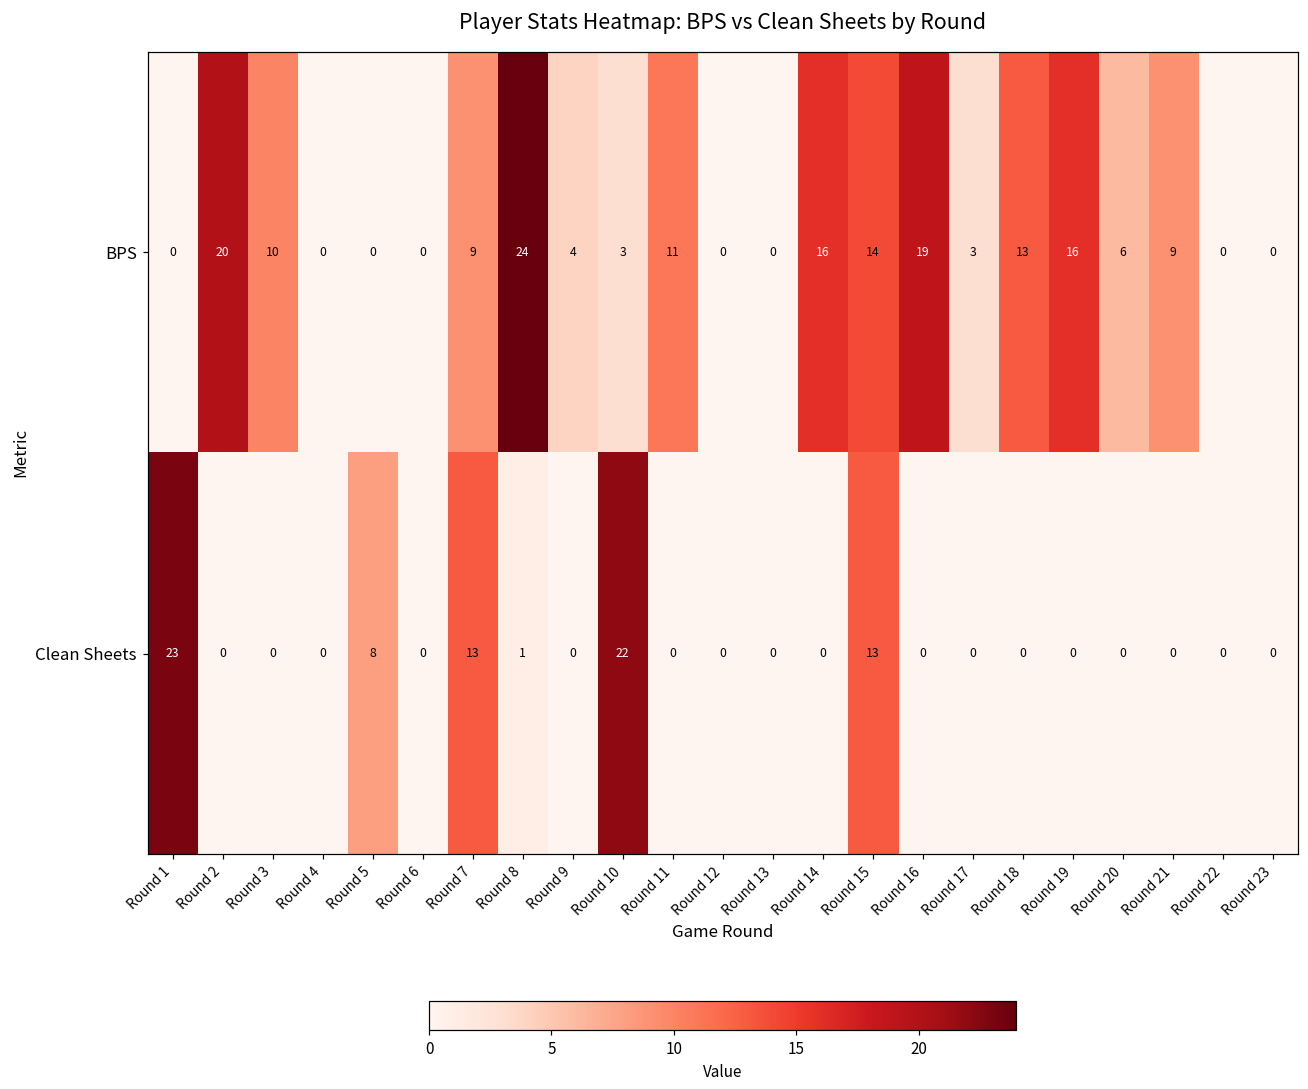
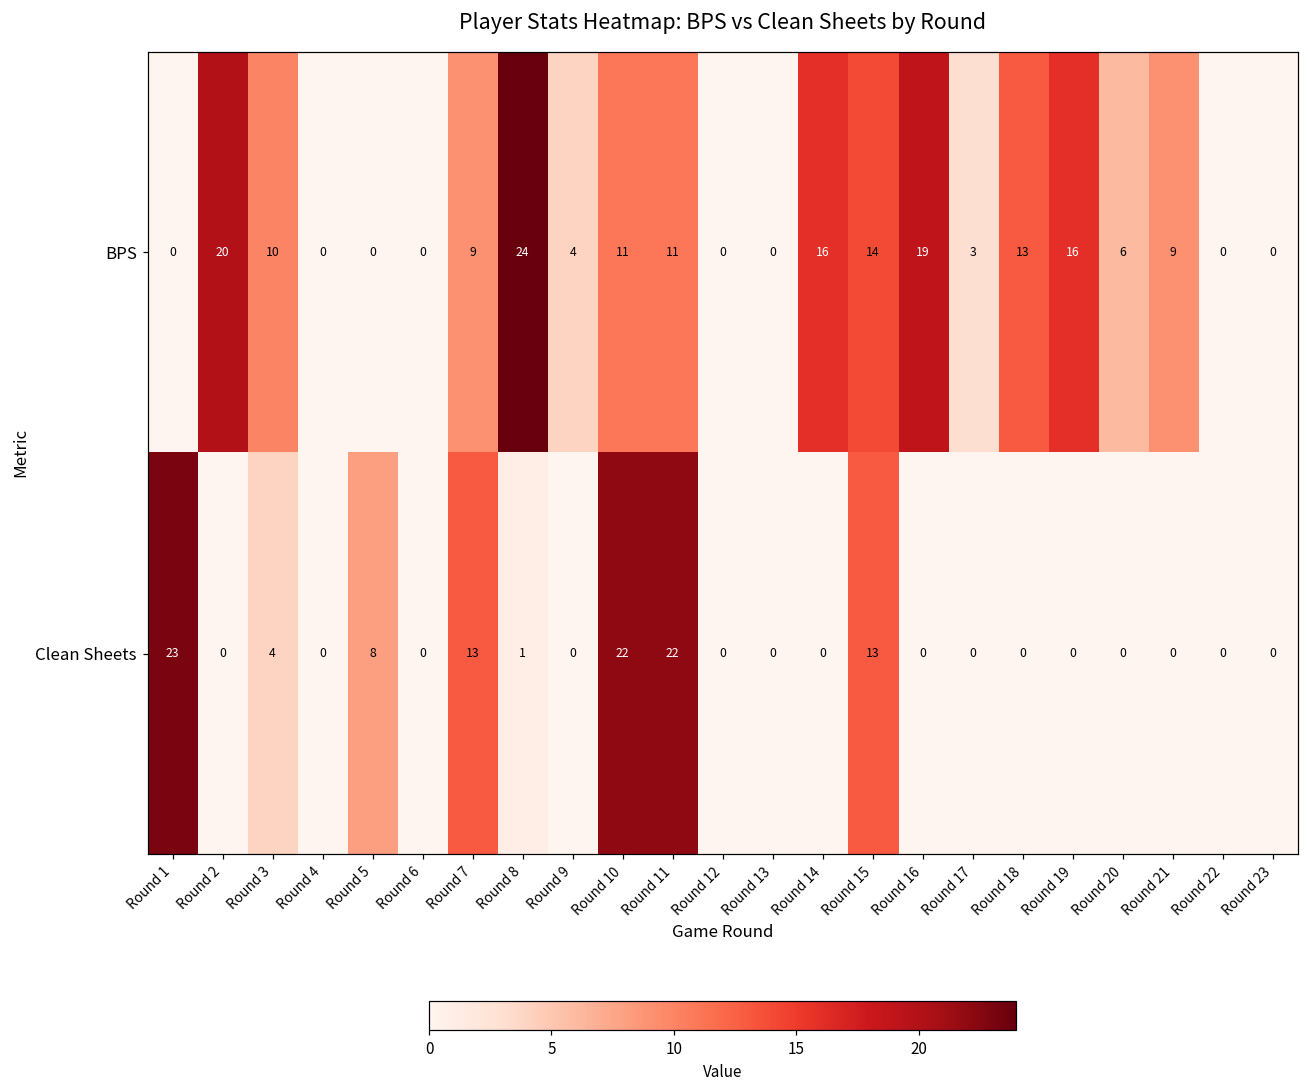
BPS, Round 10: 3 -> 11
Clean Sheets, Round 3: 0 -> 4
Clean Sheets, Round 11: 0 -> 22
